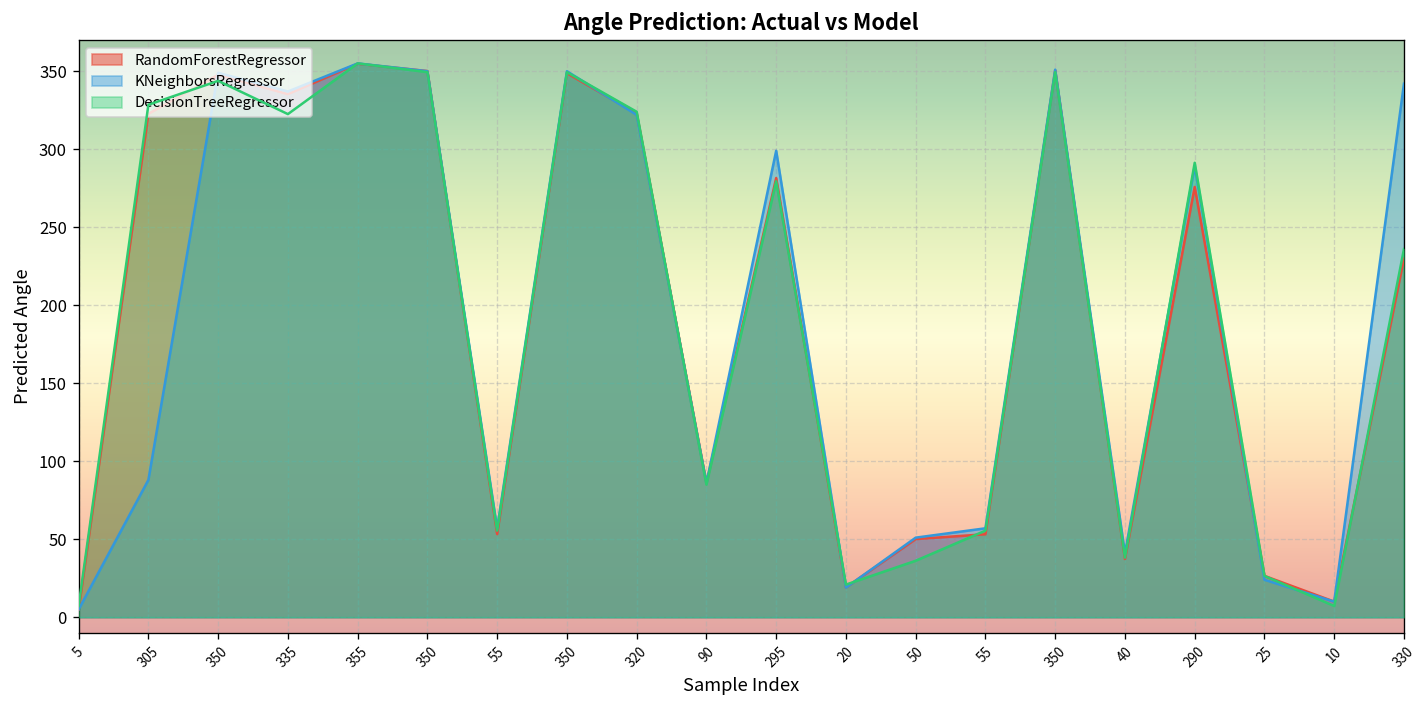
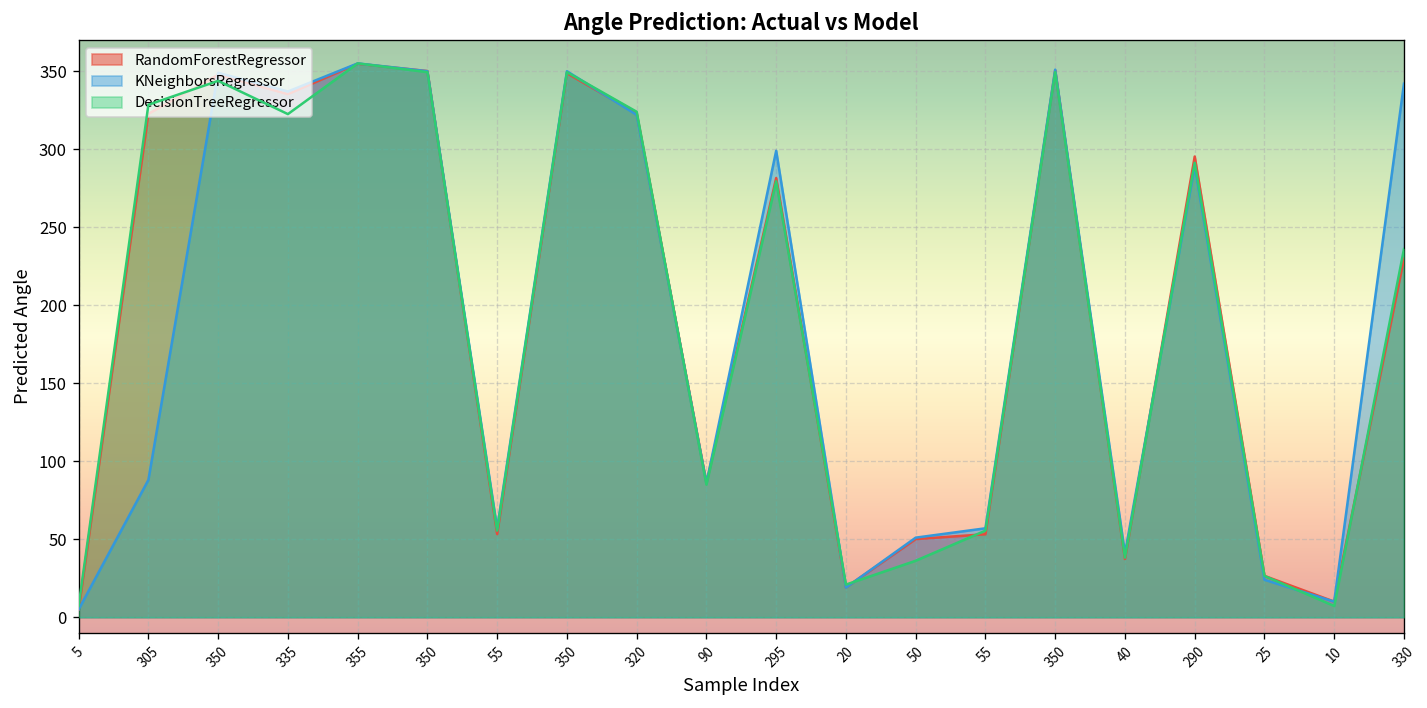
RandomForestRegressor, 290: 276 -> 295
